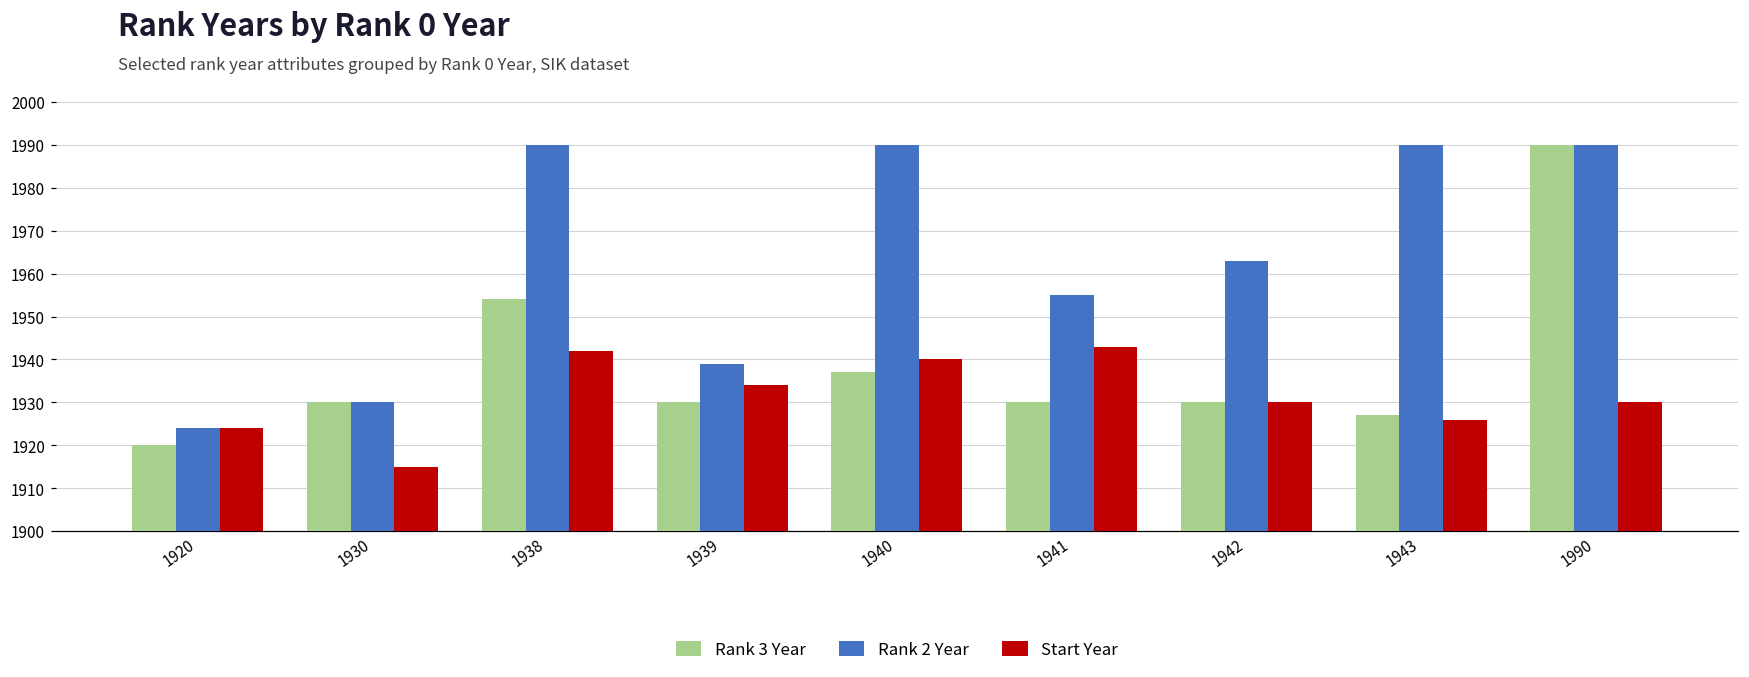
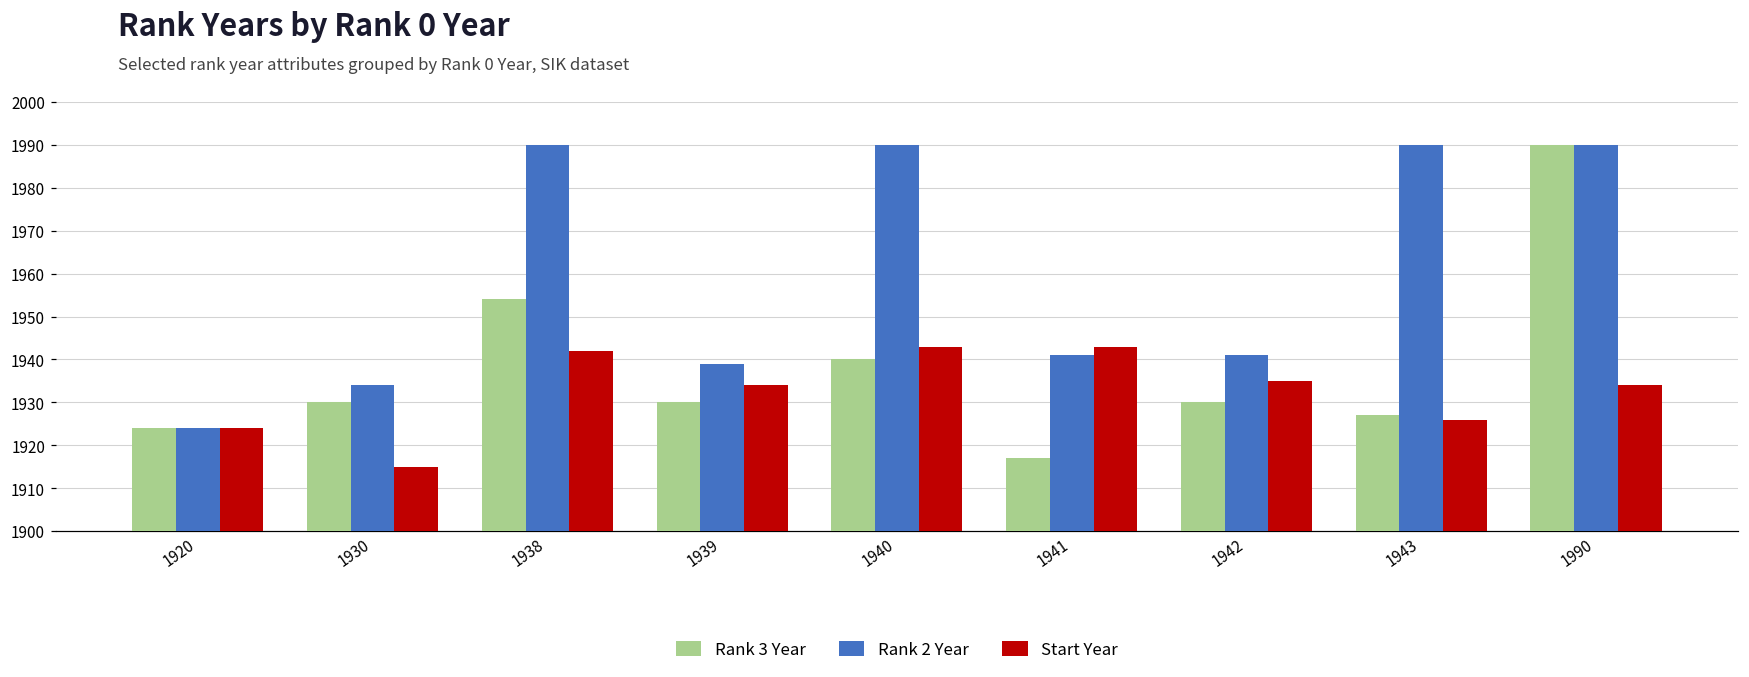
Rank 3 Year, 1920: 1920 -> 1924
Rank 2 Year, 1930: 1930 -> 1934
Rank 3 Year, 1940: 1937 -> 1940
Start Year, 1940: 1940 -> 1943
Rank 3 Year, 1941: 1930 -> 1917
Rank 2 Year, 1941: 1955 -> 1941
Rank 2 Year, 1942: 1963 -> 1941
Start Year, 1942: 1930 -> 1935
Start Year, 1990: 1930 -> 1934
